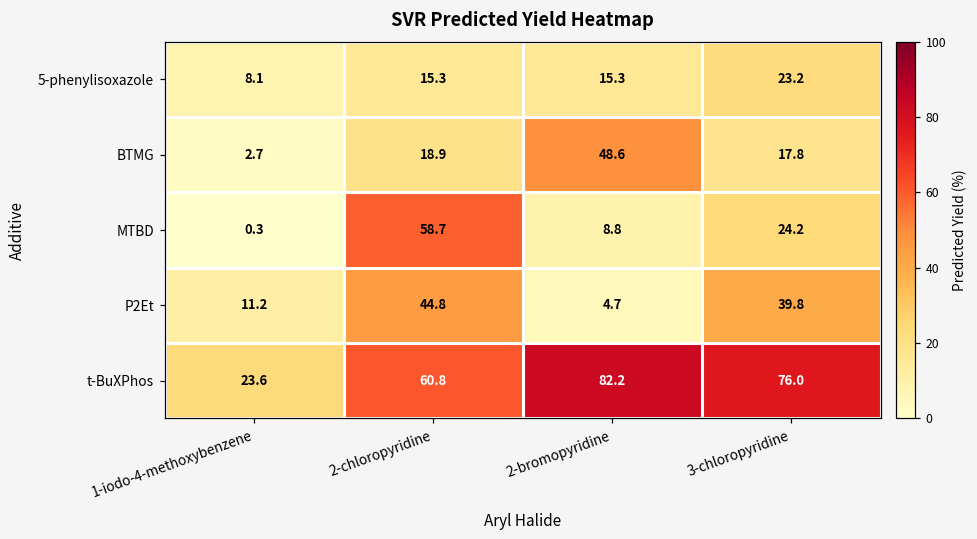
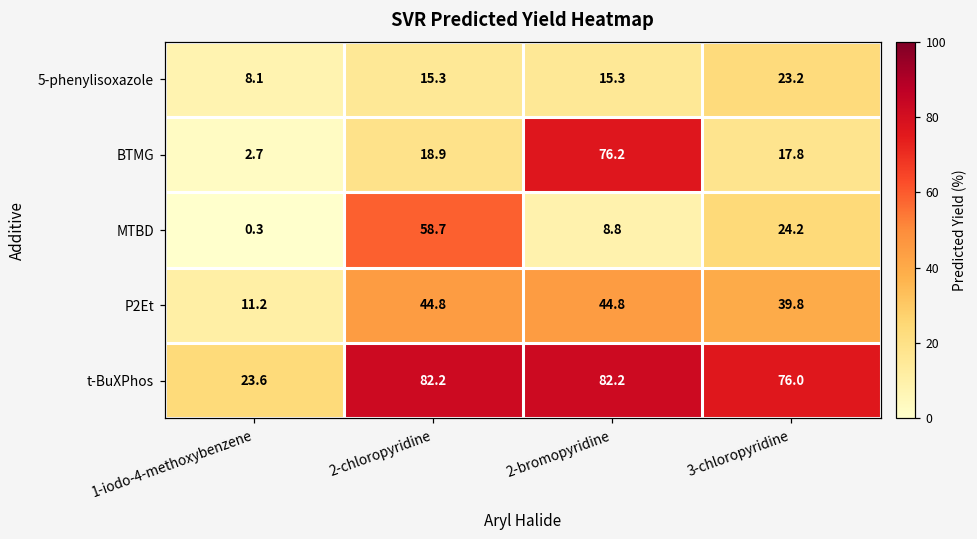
BTMG, 2-bromopyridine: 48.6 -> 76.2
P2Et, 2-bromopyridine: 4.7 -> 44.8
t-BuXPhos, 2-chloropyridine: 60.8 -> 82.2
